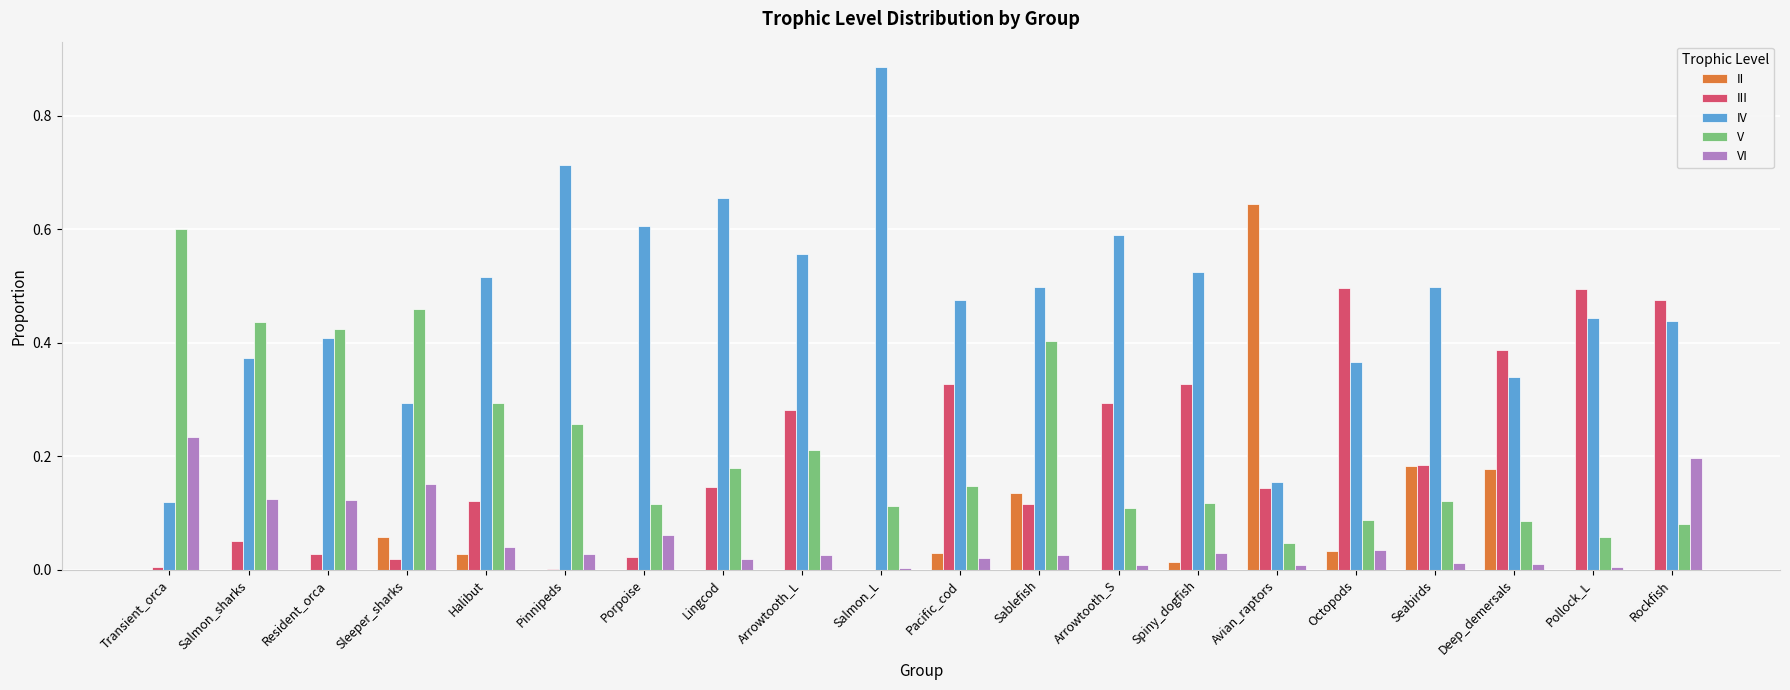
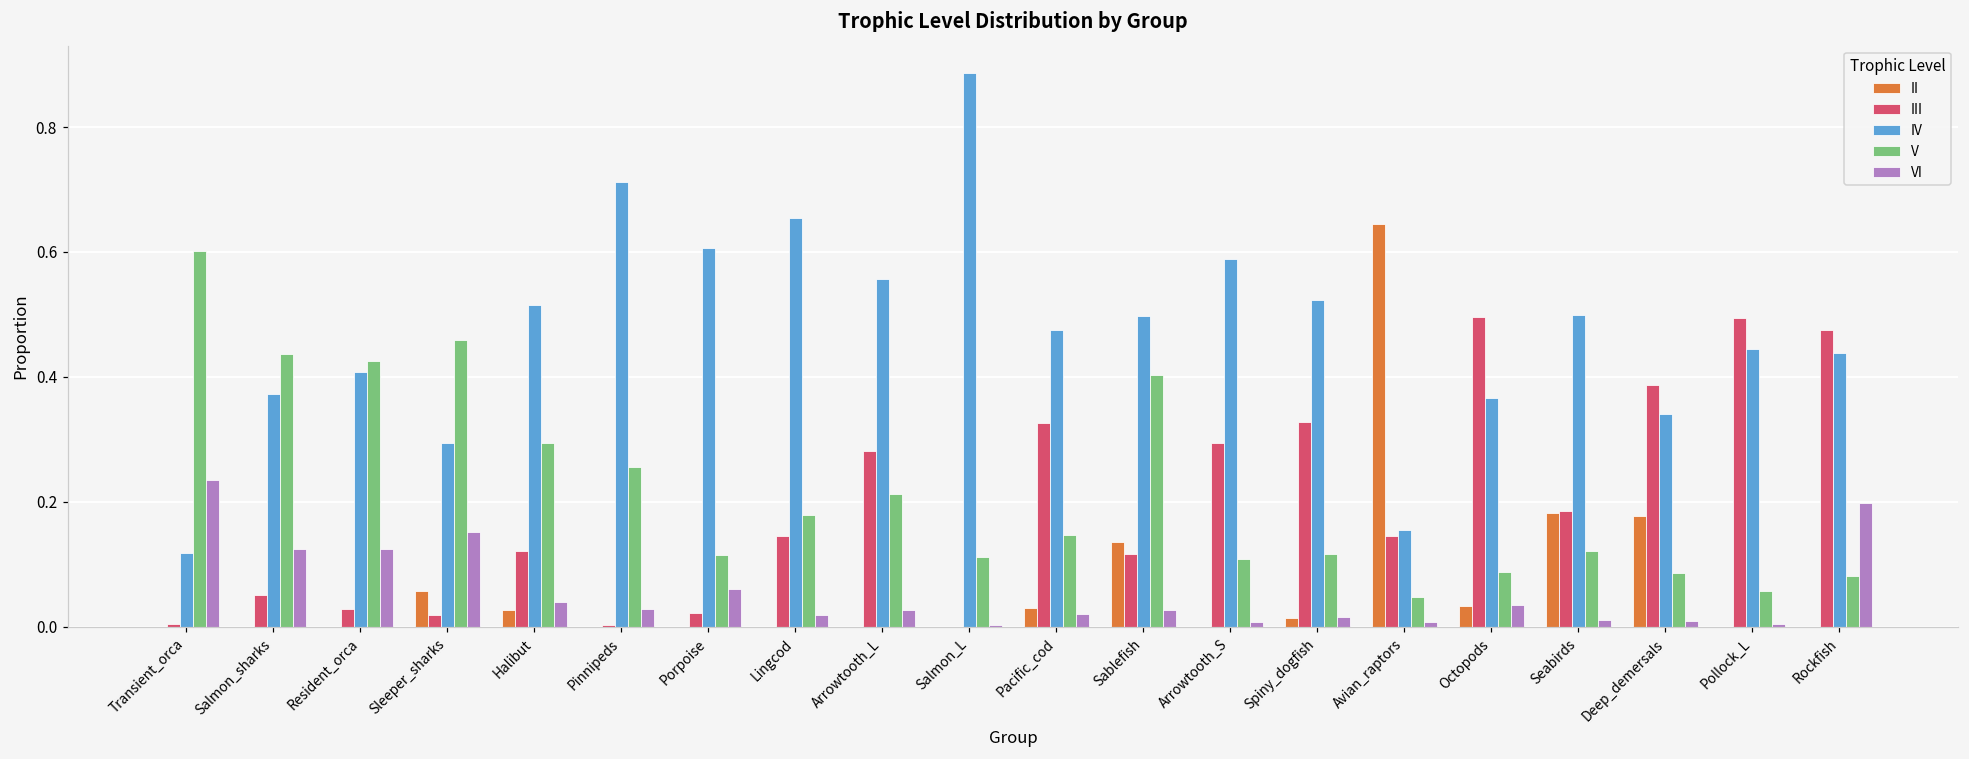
VI, Spiny_dogfish: 0.03 -> 0.02
